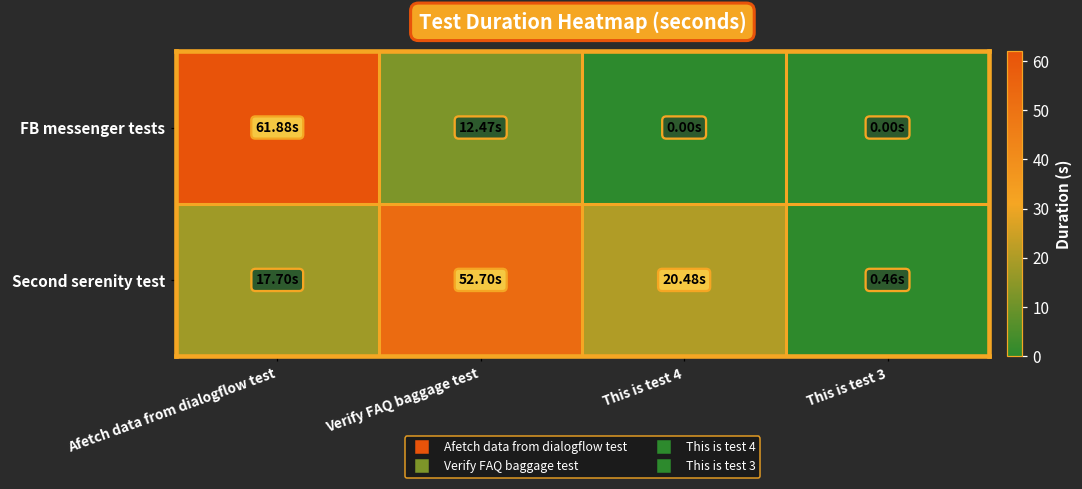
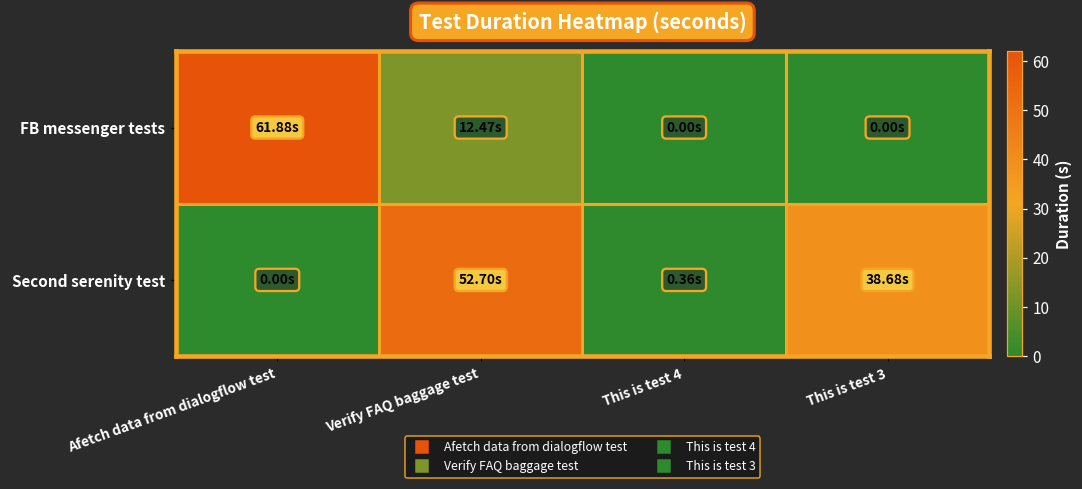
Second serenity test, Afetch data from dialogflow test: 17.70s -> 0.00s
Second serenity test, This is test 4: 20.48s -> 0.36s
Second serenity test, This is test 3: 0.46s -> 38.68s
